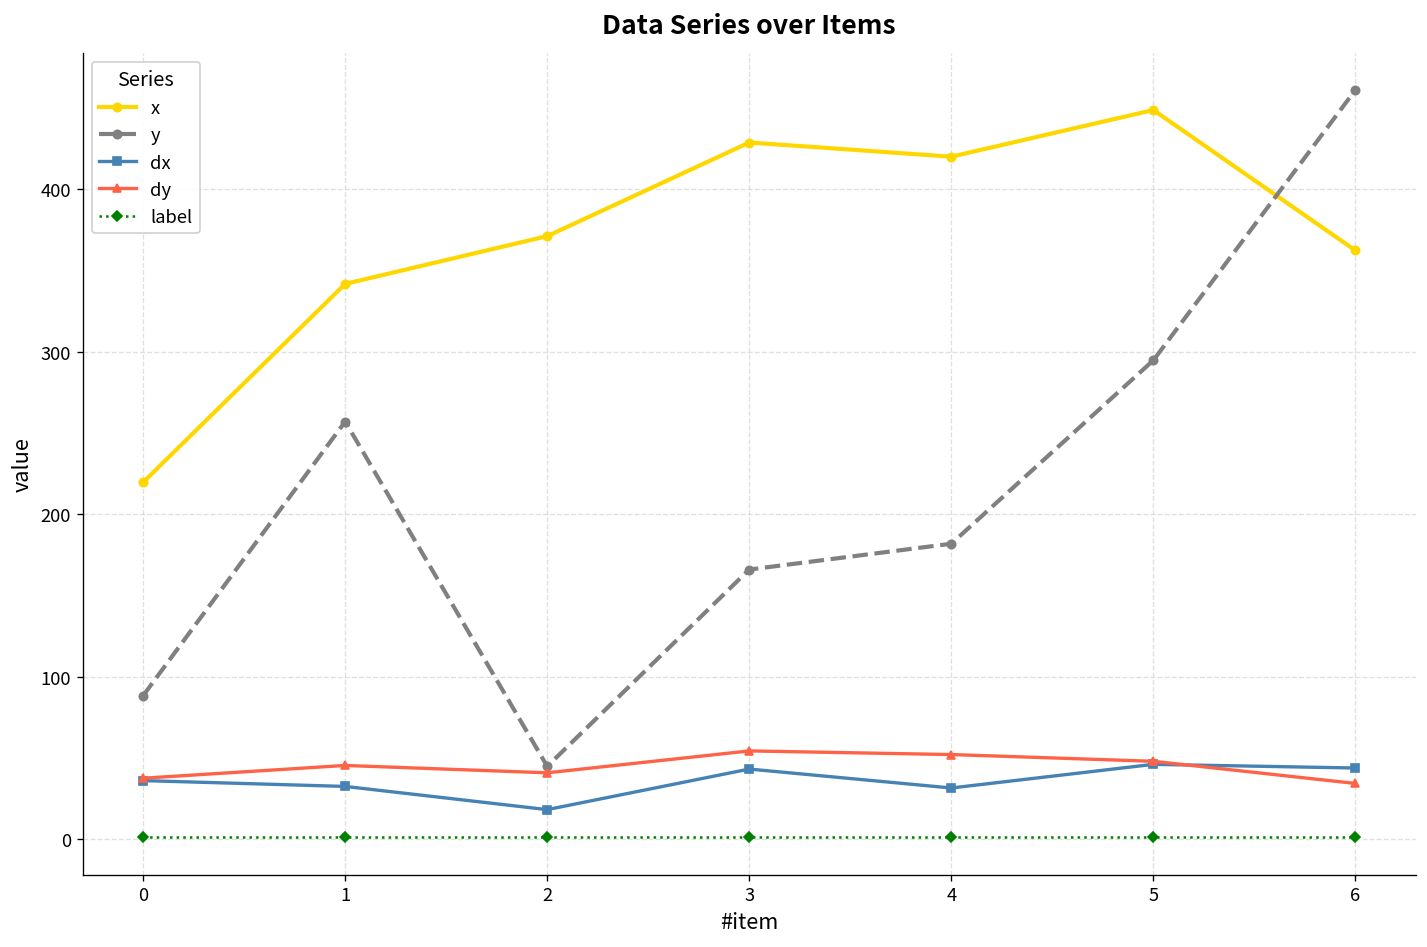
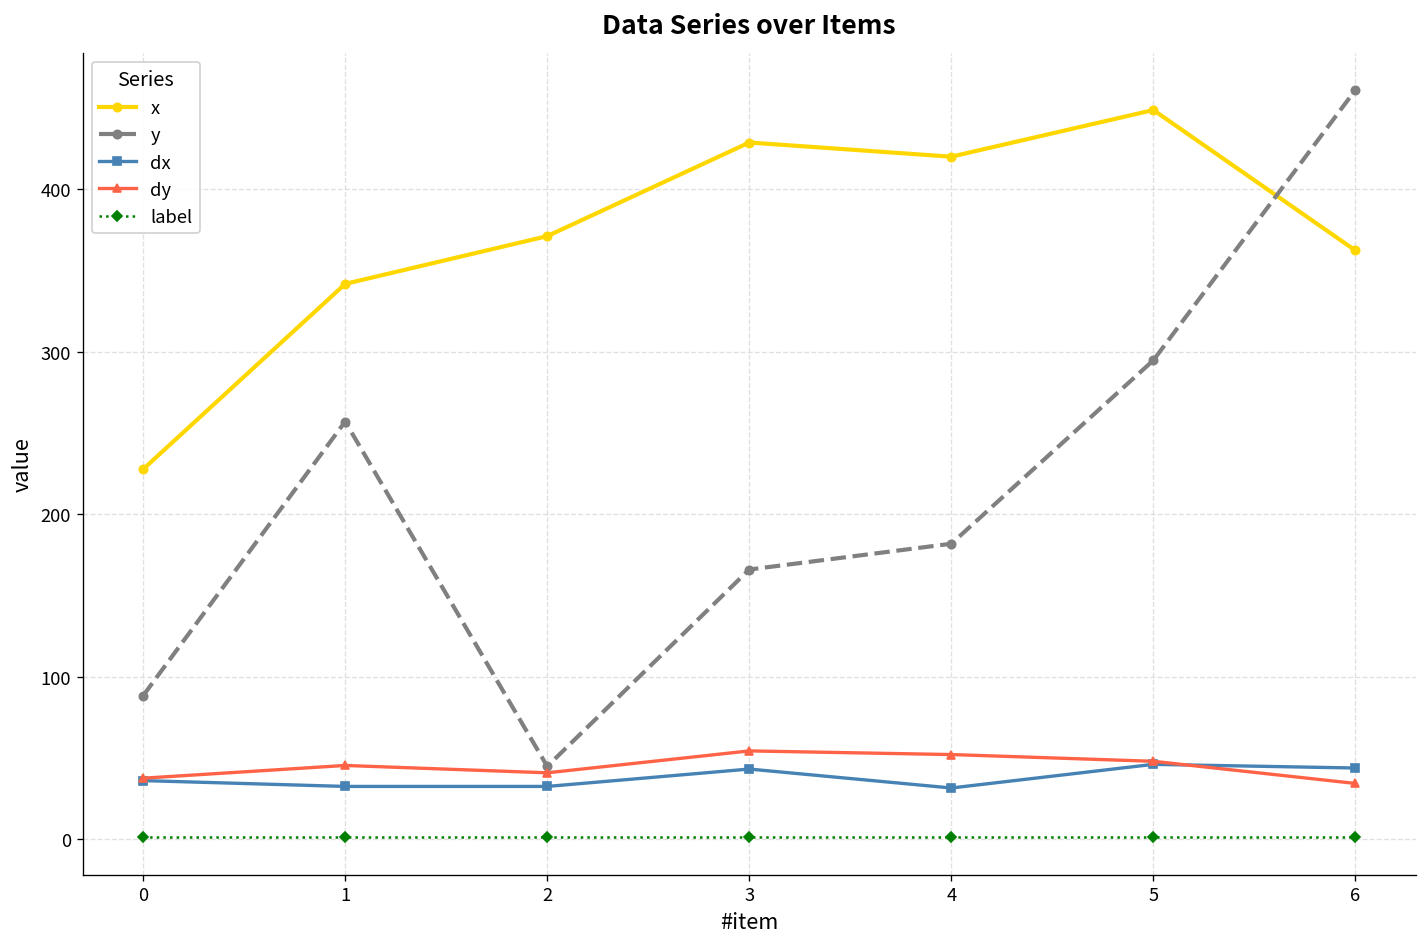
x, 0: 220 -> 228
dx, 2: 18 -> 32
